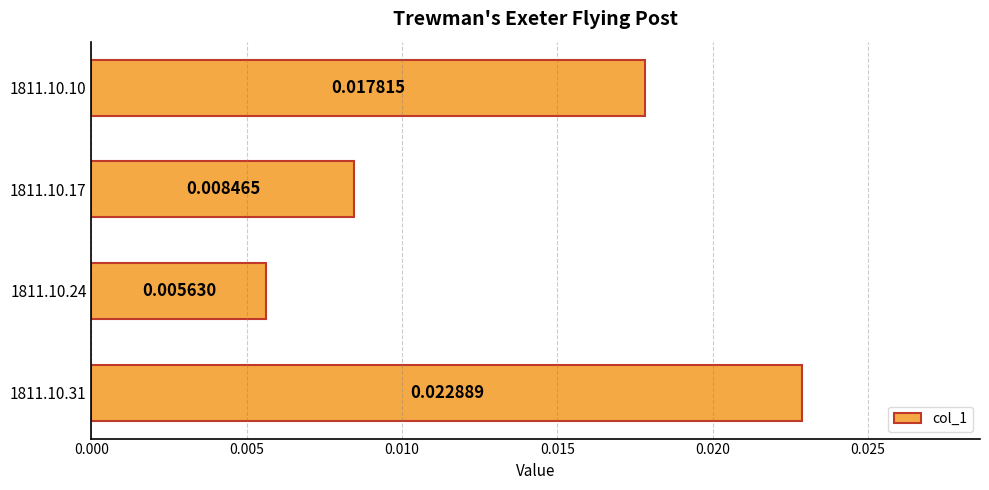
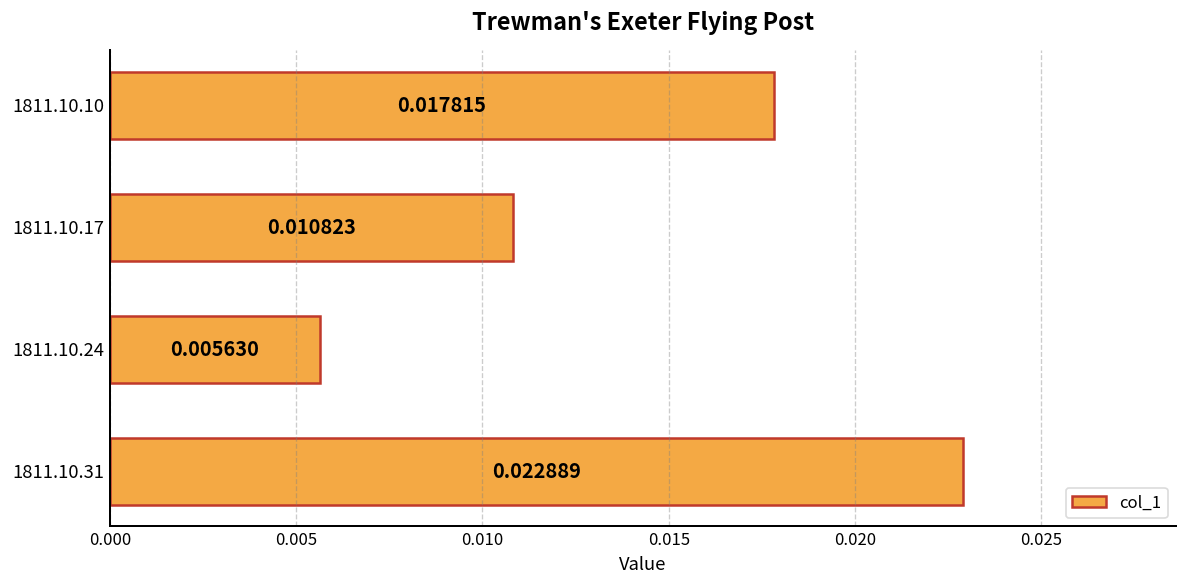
1811.10.17: 0.008465 -> 0.010823
